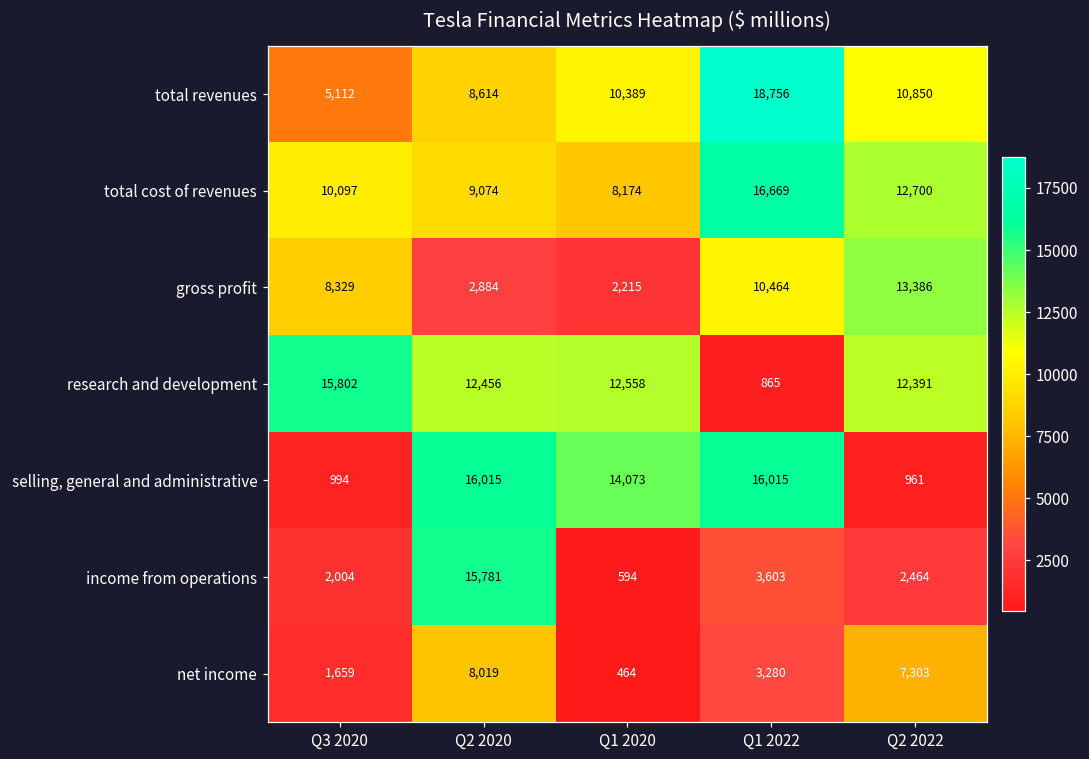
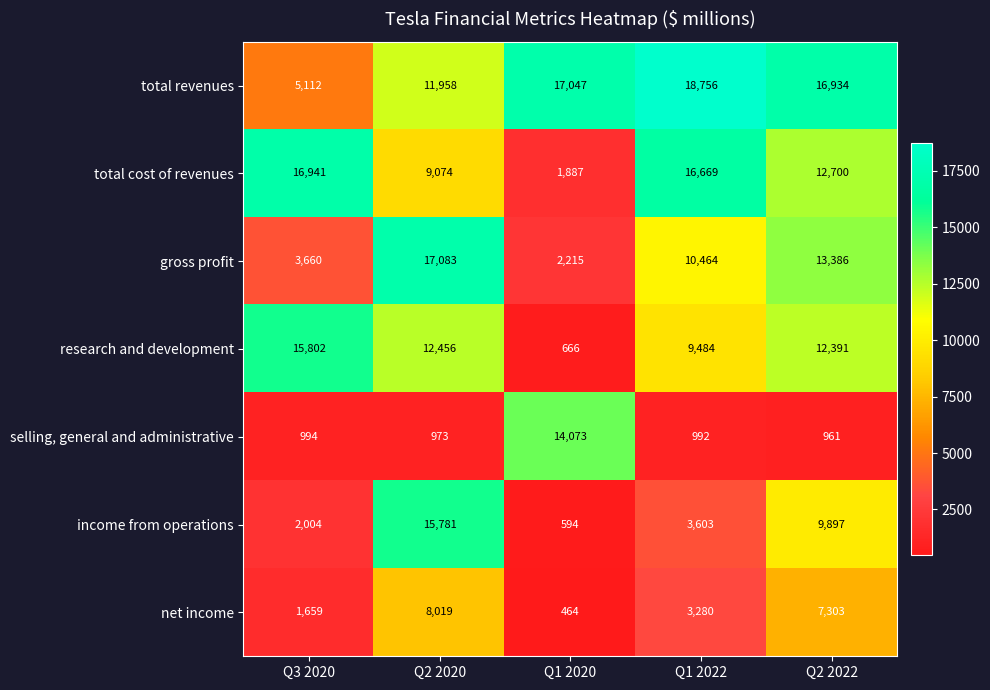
total revenues, Q2 2020: 8,614 -> 11,958
total revenues, Q1 2020: 10,389 -> 17,047
total revenues, Q2 2022: 10,850 -> 16,934
total cost of revenues, Q3 2020: 10,097 -> 16,941
total cost of revenues, Q1 2020: 8,174 -> 1,887
gross profit, Q3 2020: 8,329 -> 3,660
gross profit, Q2 2020: 2,884 -> 17,083
research and development, Q1 2020: 12,558 -> 666
research and development, Q1 2022: 865 -> 9,484
selling, general and administrative, Q2 2020: 16,015 -> 973
selling, general and administrative, Q1 2022: 16,015 -> 992
income from operations, Q2 2022: 2,464 -> 9,897
